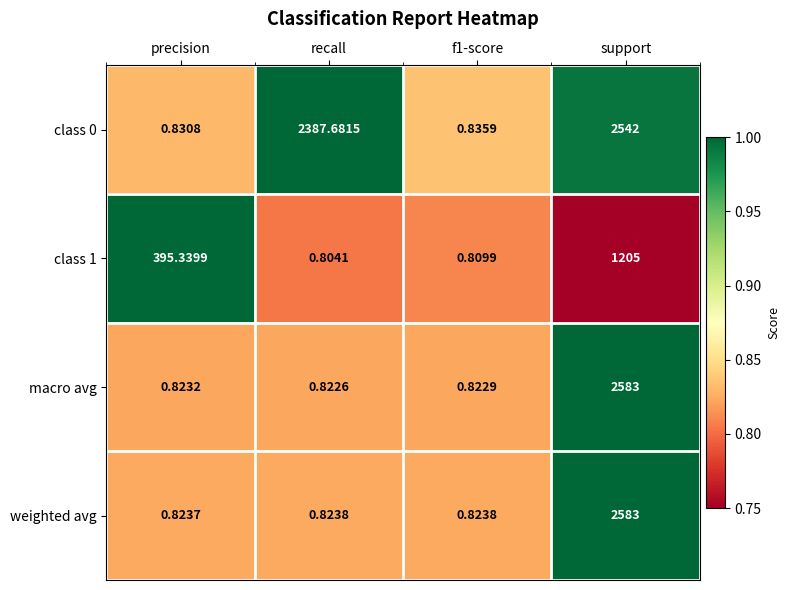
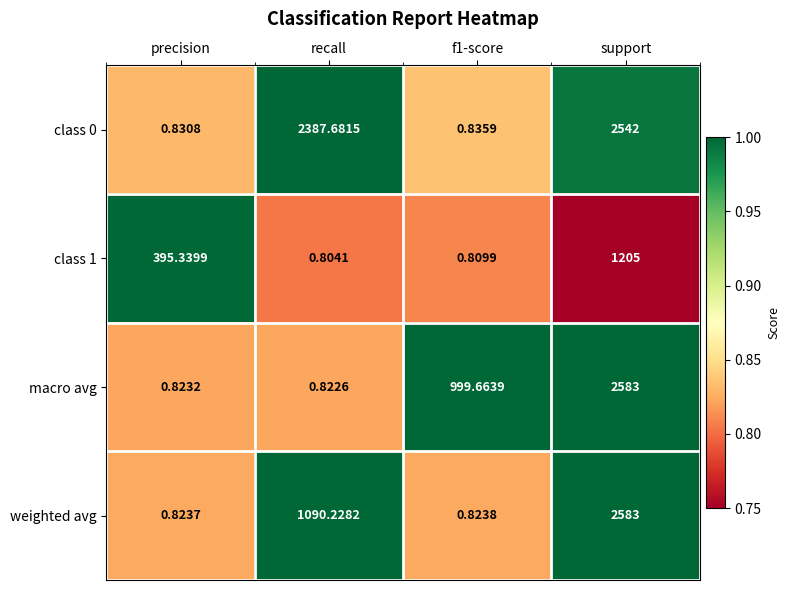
macro avg, f1-score: 0.8229 -> 999.6639
weighted avg, recall: 0.8238 -> 1090.2282
